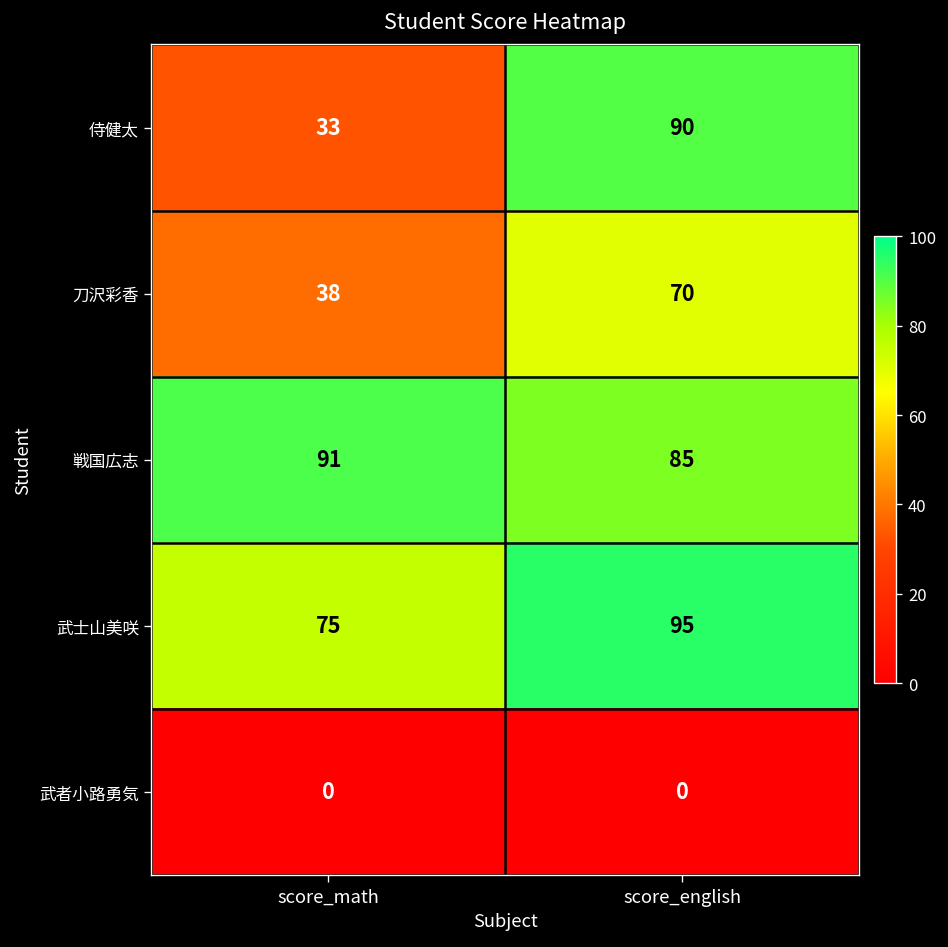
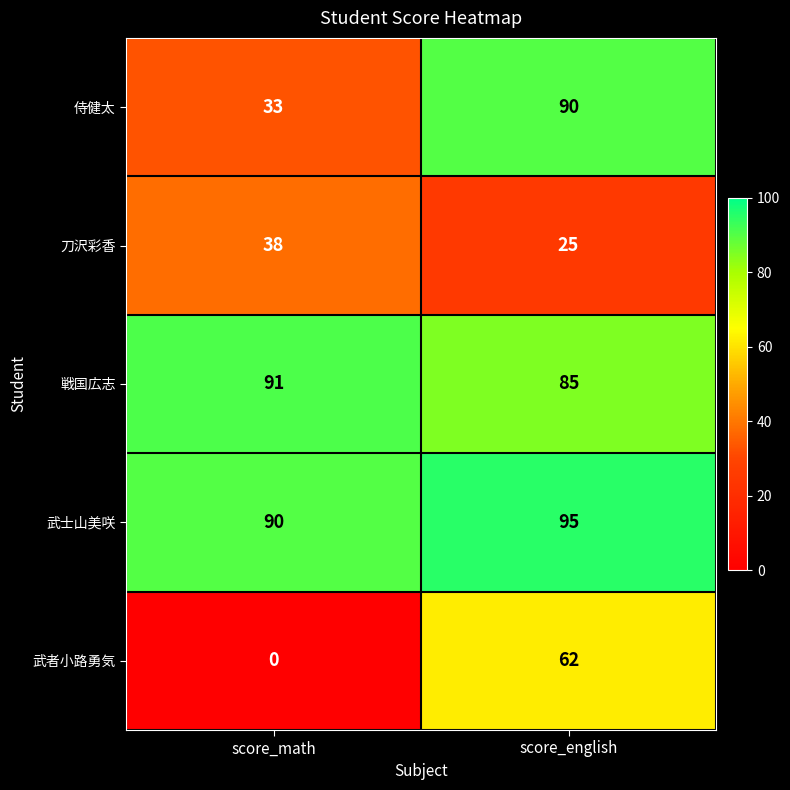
刀沢彩香, score_english: 70 -> 25
武士山美咲, score_math: 75 -> 90
武者小路勇気, score_english: 0 -> 62
